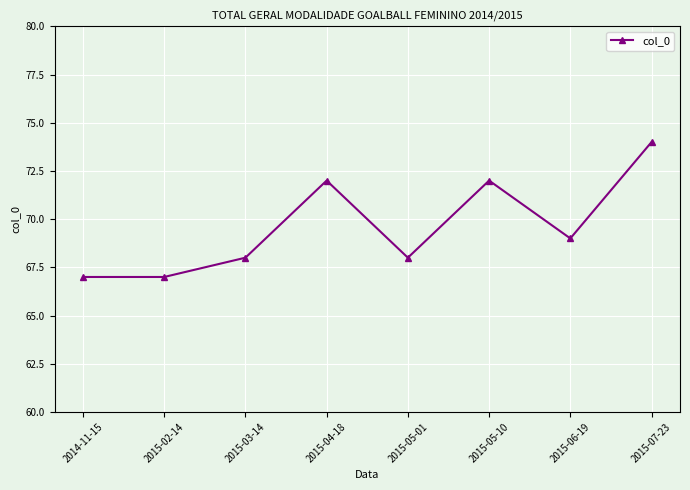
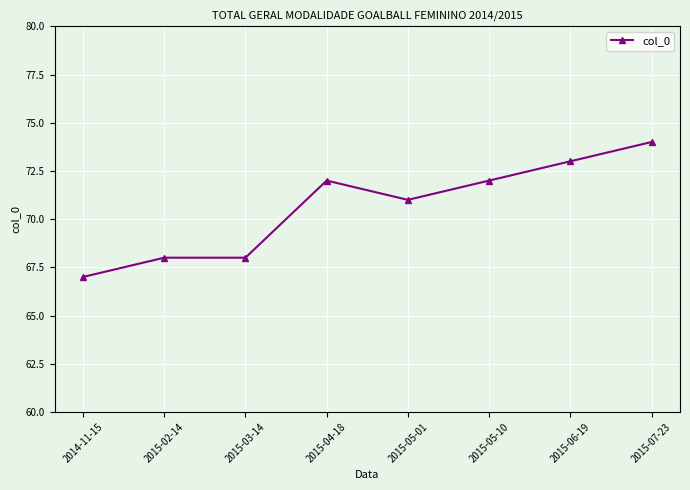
2015-02-14: 67 -> 68
2015-05-01: 68 -> 71
2015-06-19: 69 -> 73
